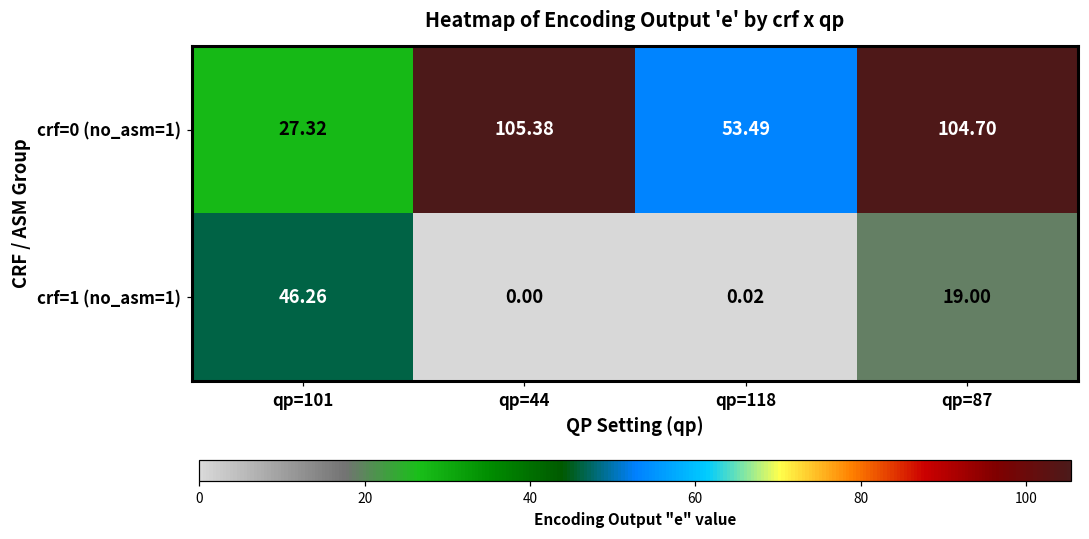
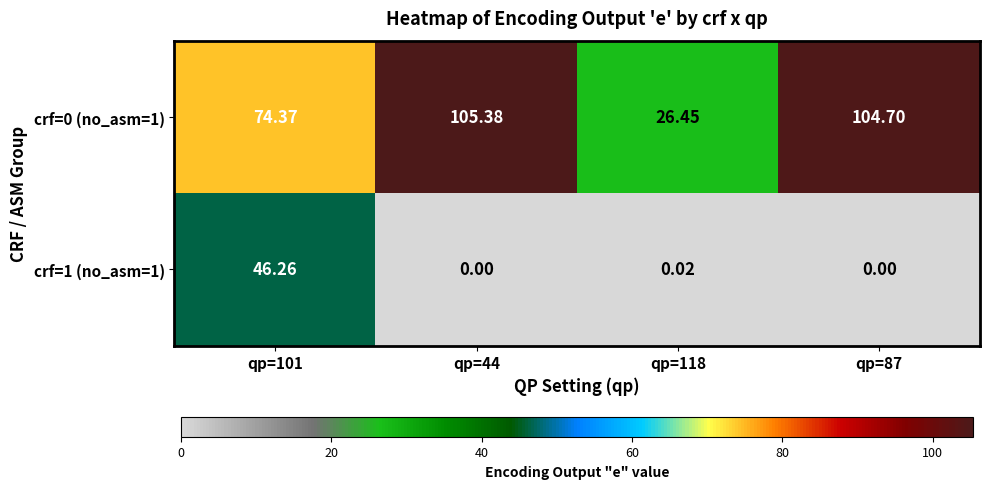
crf=0 (no_asm=1), qp=101: 27.32 -> 74.37
crf=0 (no_asm=1), qp=118: 53.49 -> 26.45
crf=1 (no_asm=1), qp=87: 19.00 -> 0.00
